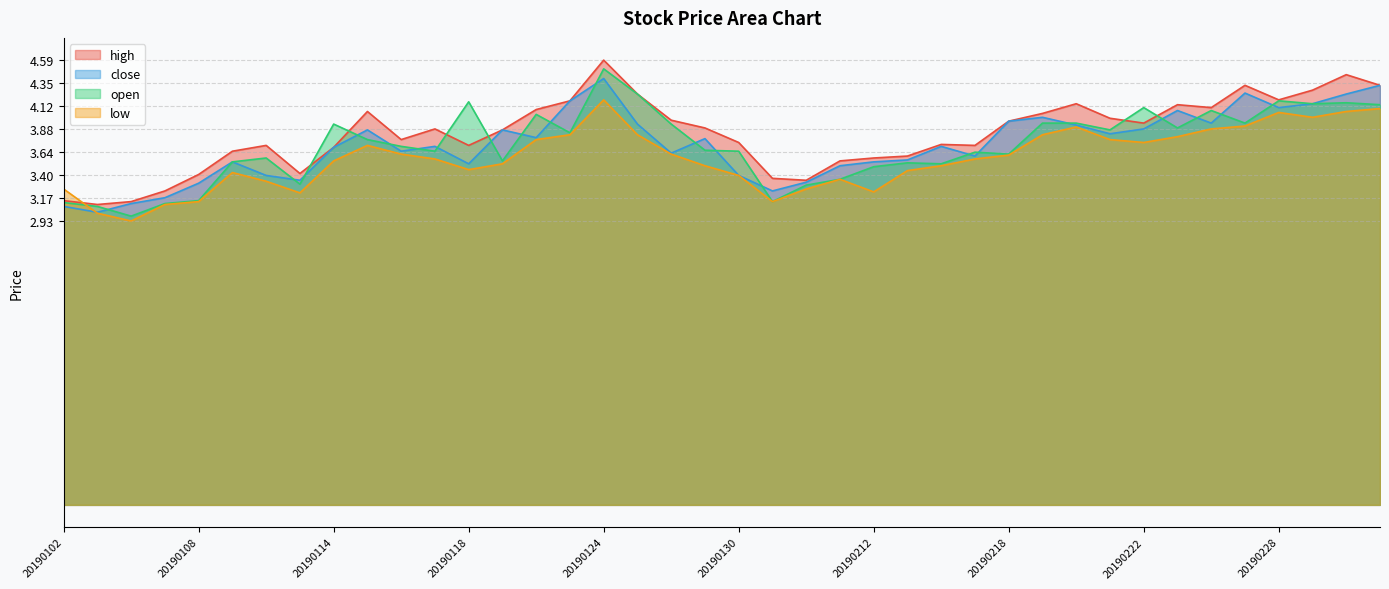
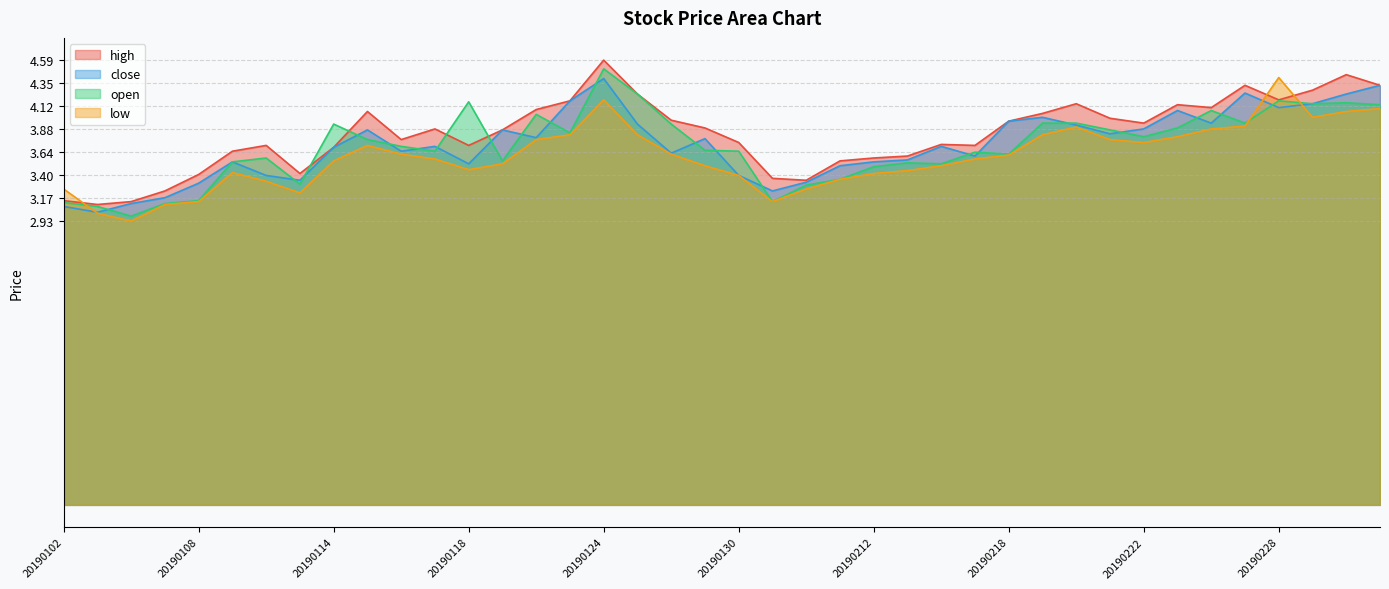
low, 20190212: 3.2 -> 3.4
open, 20190222: 4.1 -> 3.8
low, 20190228: 4.1 -> 4.4
